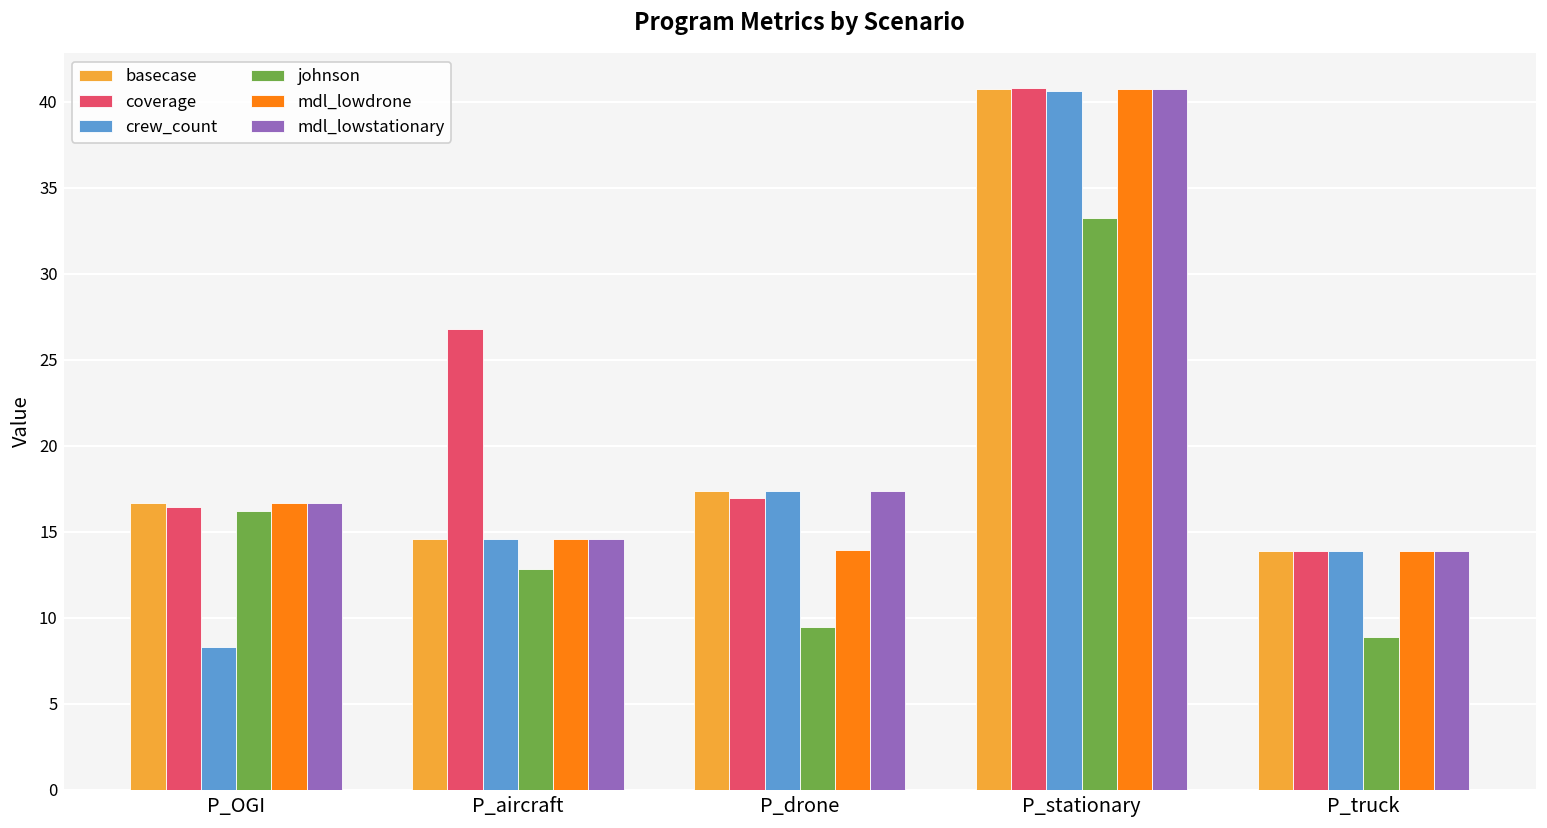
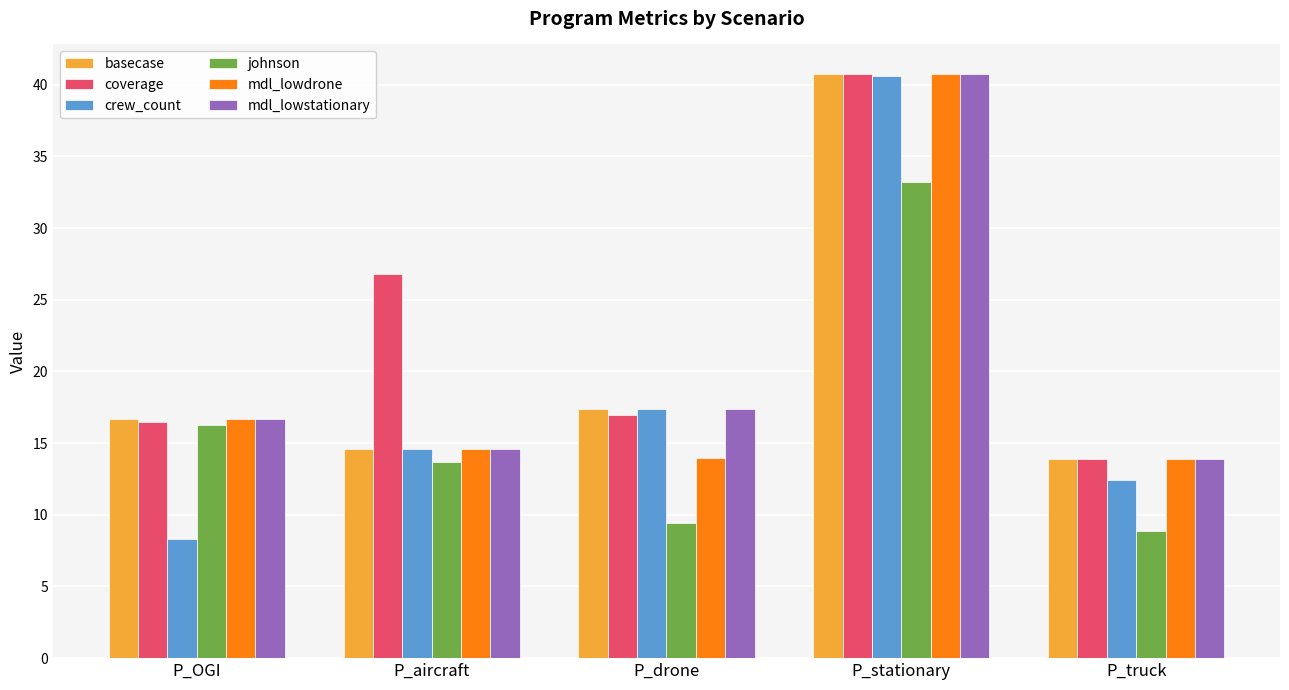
johnson, P_aircraft: 12.9 -> 13.7
crew_count, P_truck: 13.9 -> 12.4
